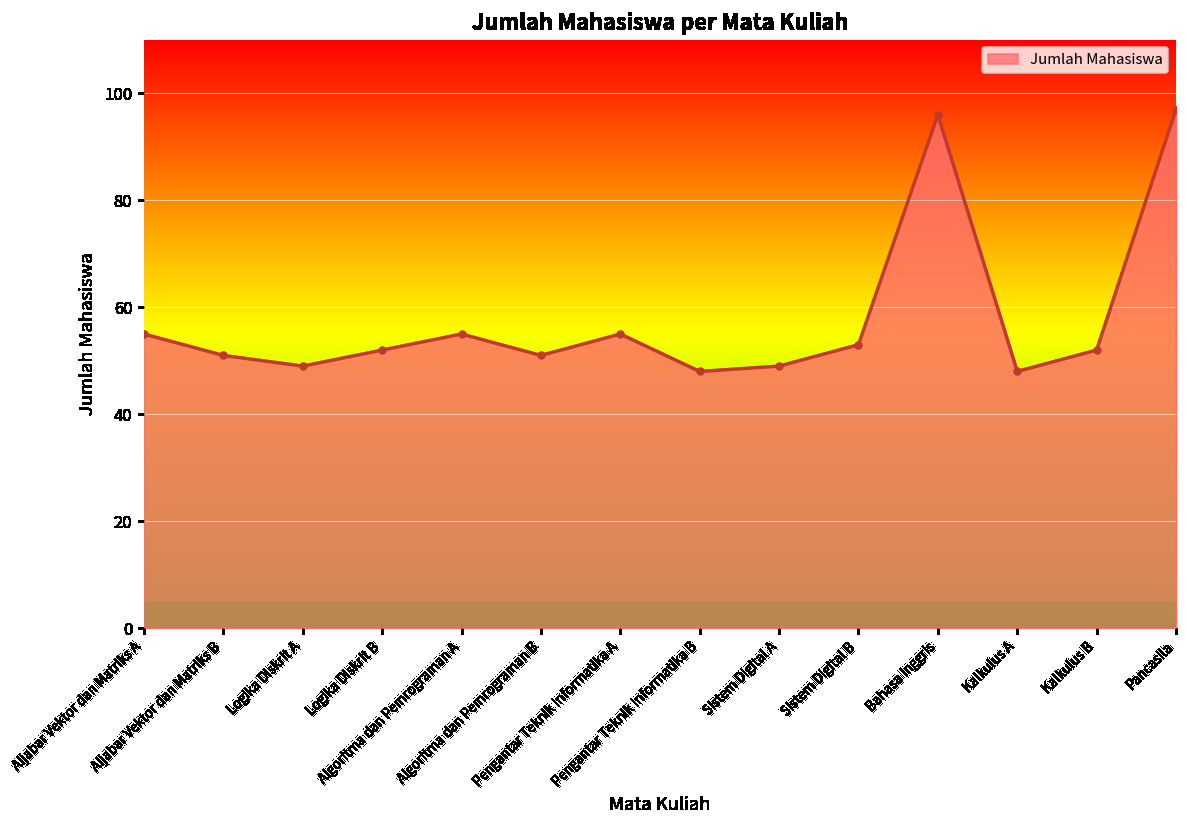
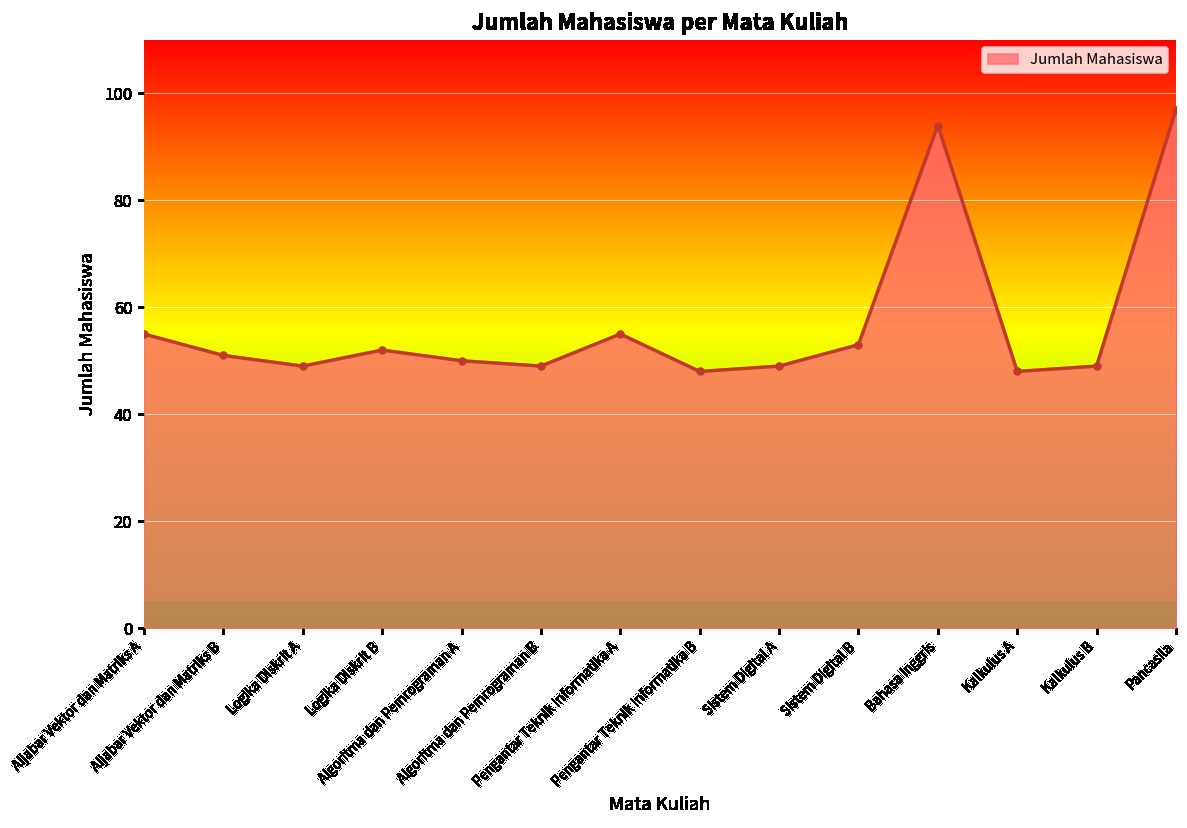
Algoritma dan Pemrograman A: 55 -> 50
Algoritma dan Pemrograman B: 51 -> 49
Bahasa Inggris: 96 -> 94
Kalkulus B: 52 -> 49
